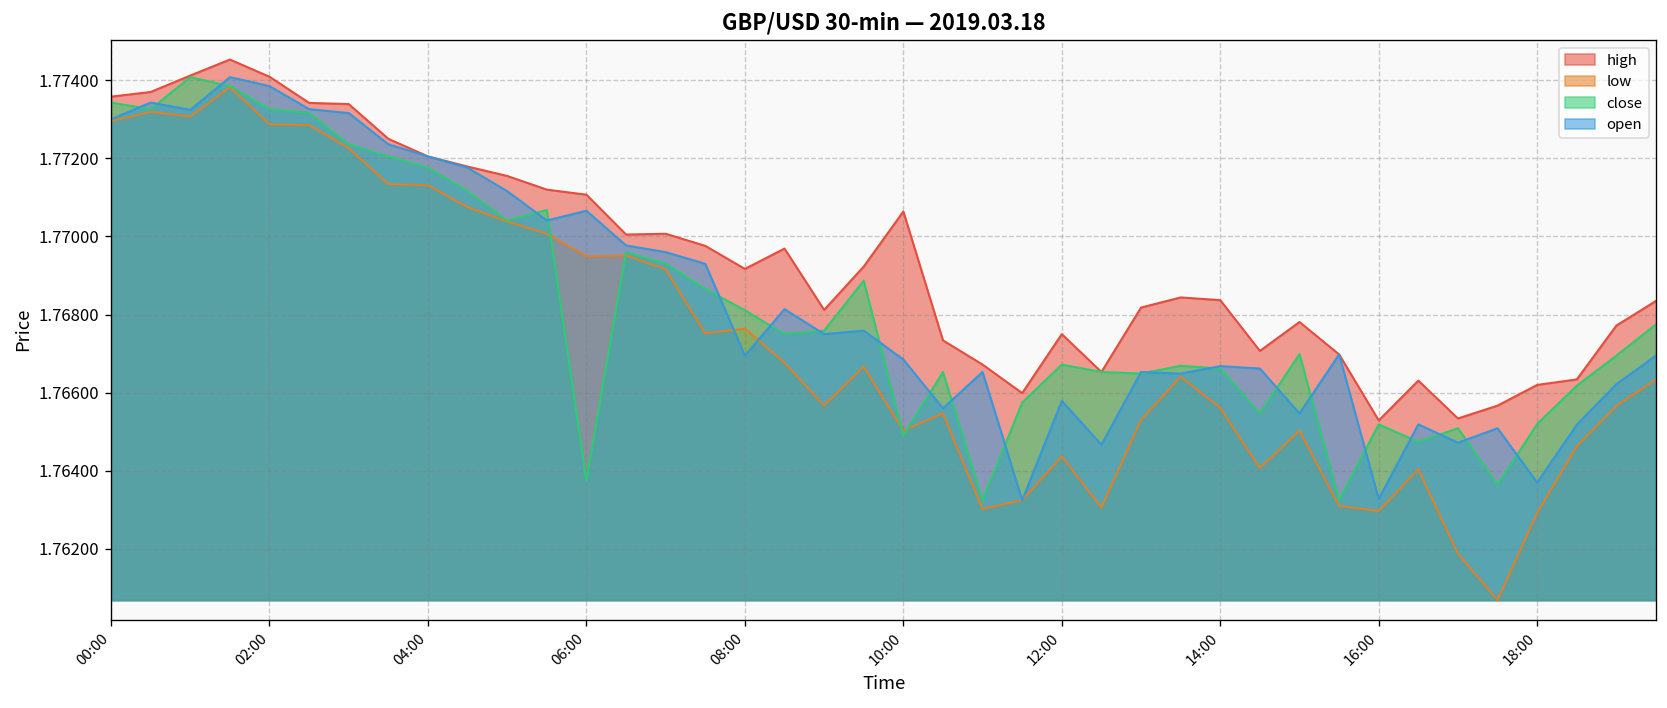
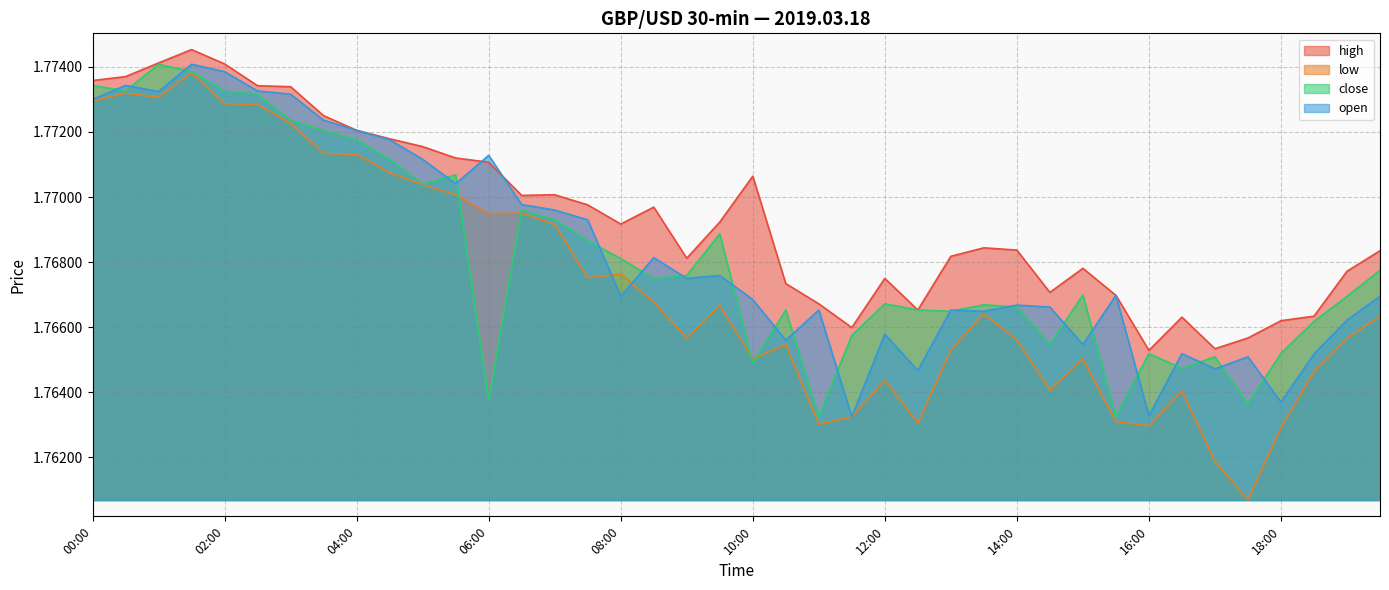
open, 06:00: 1.7707 -> 1.7713
